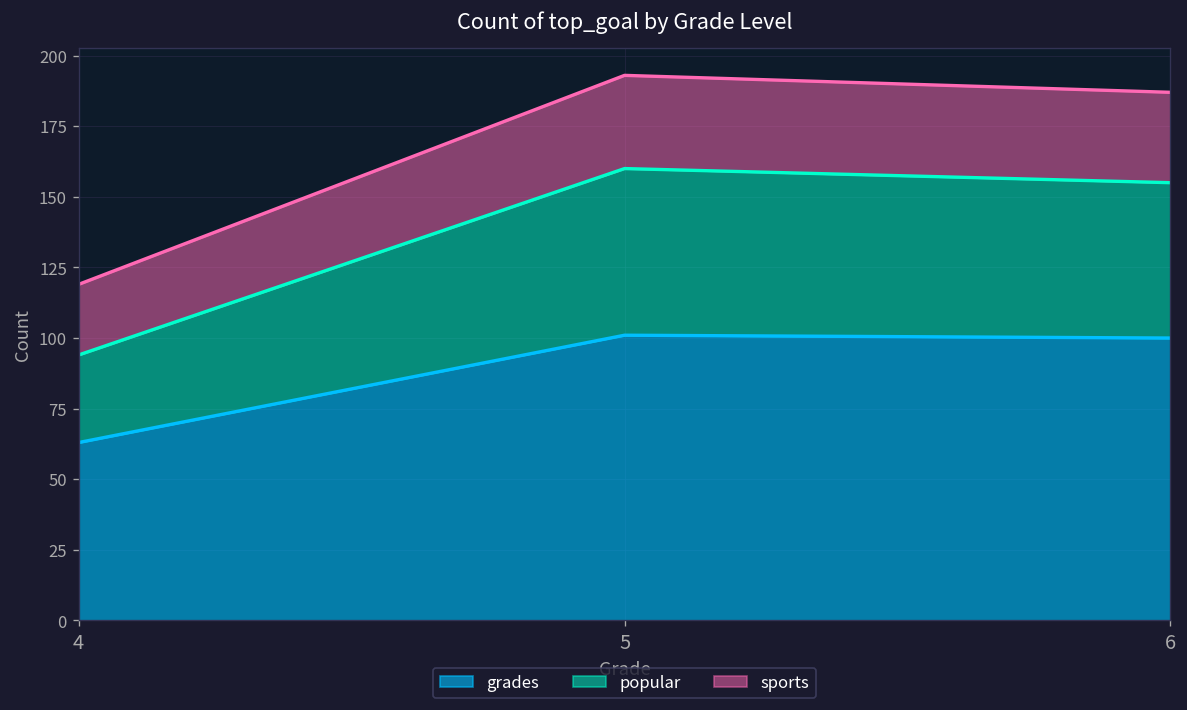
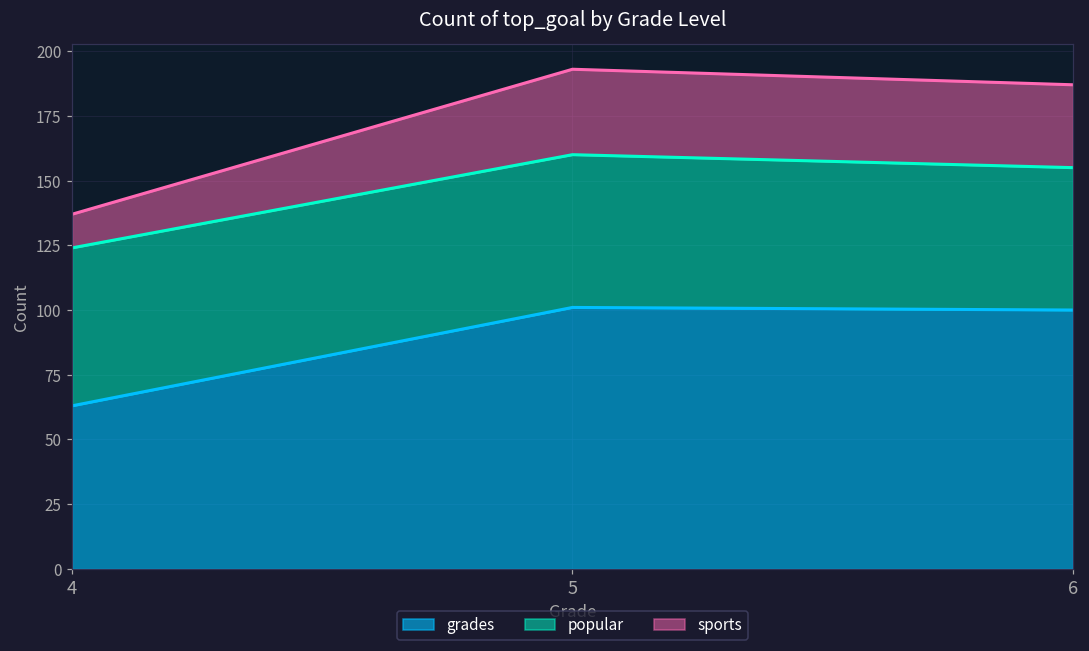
popular, 4: 31 -> 61
sports, 4: 25 -> 13
